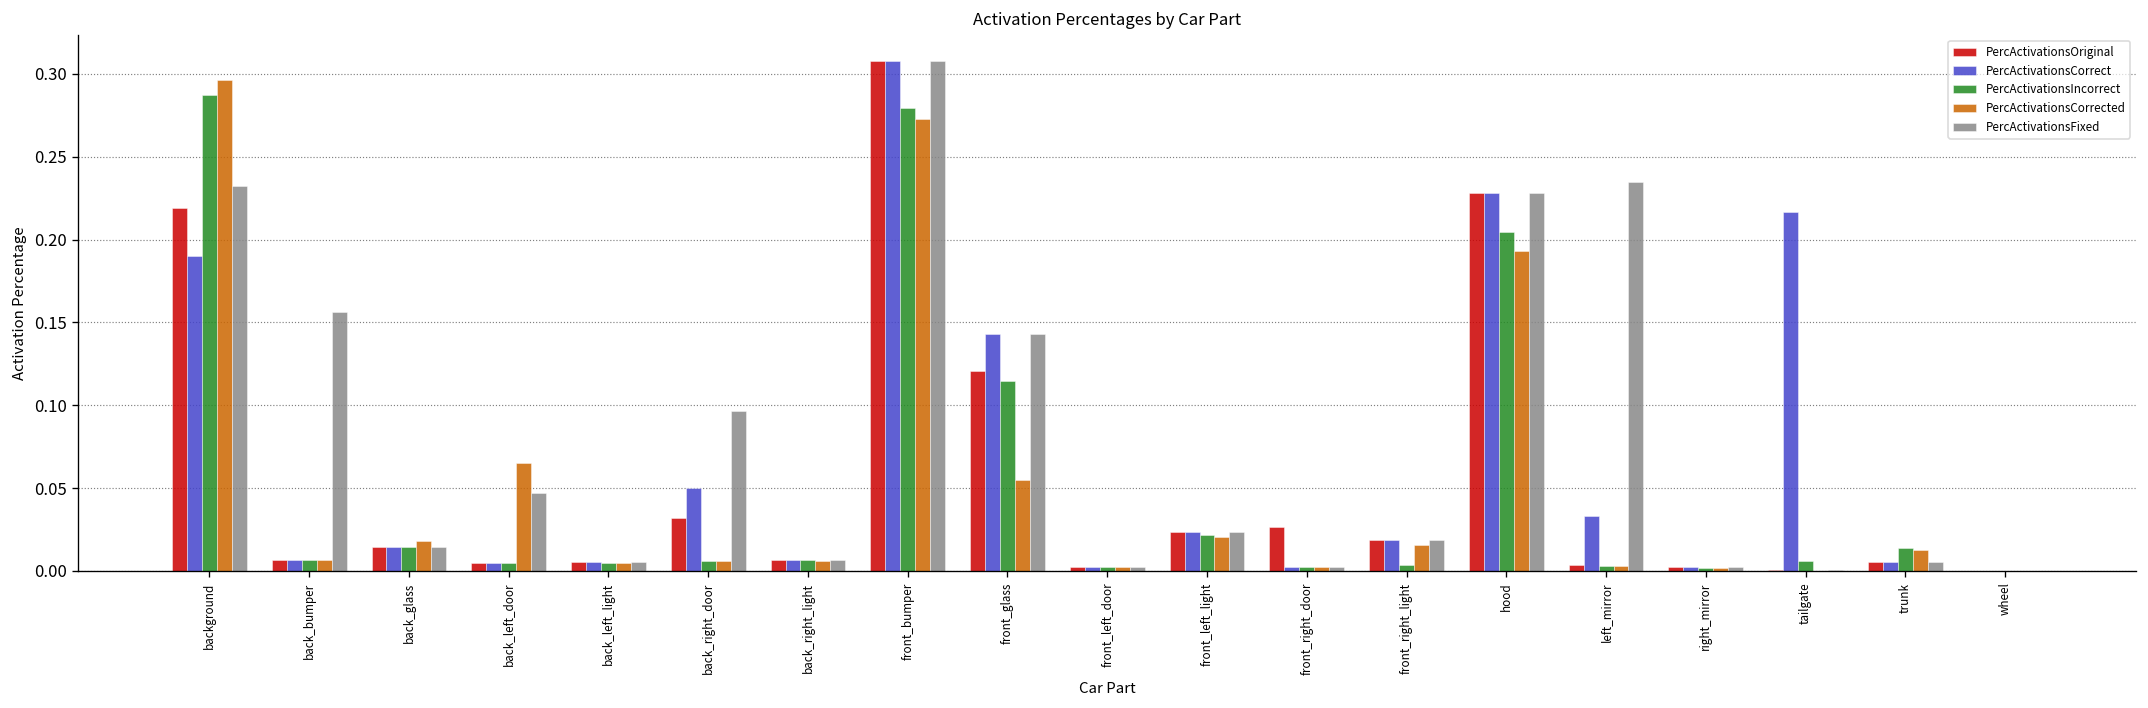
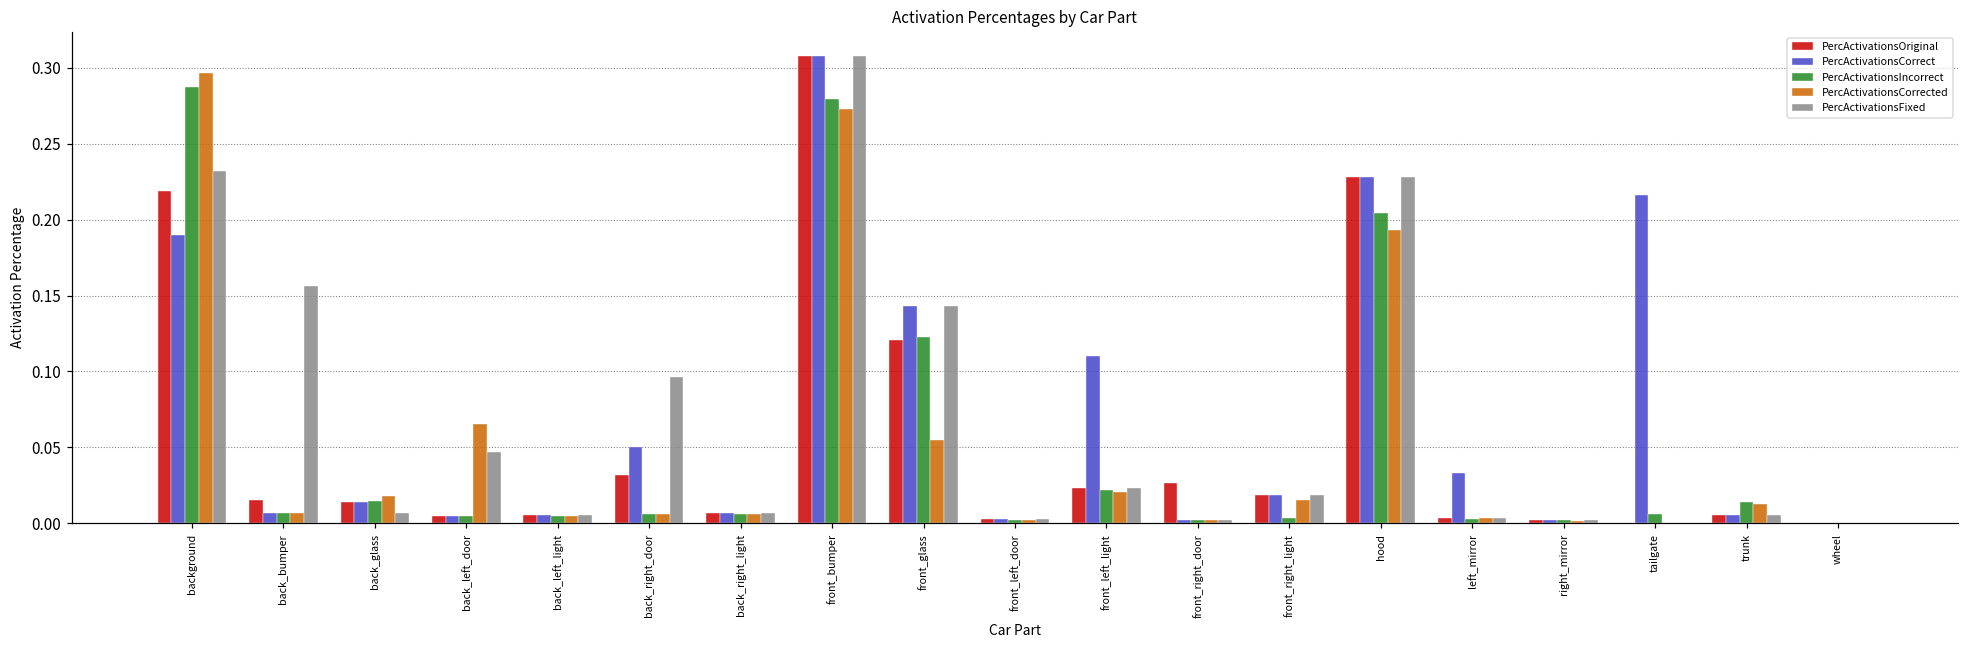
PercActivationsOriginal, back_bumper: 0.007 -> 0.015
PercActivationsFixed, back_glass: 0.014 -> 0.007
PercActivationsIncorrect, front_glass: 0.114 -> 0.123
PercActivationsCorrect, front_left_light: 0.023 -> 0.110
PercActivationsFixed, left_mirror: 0.235 -> 0.003
